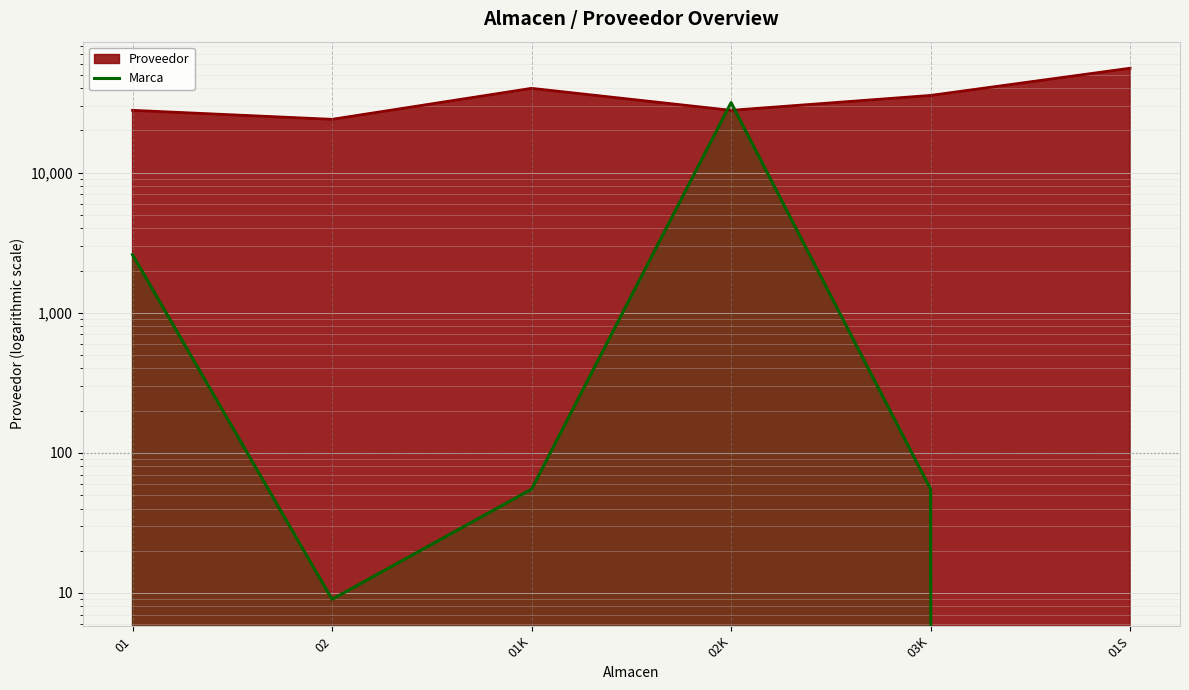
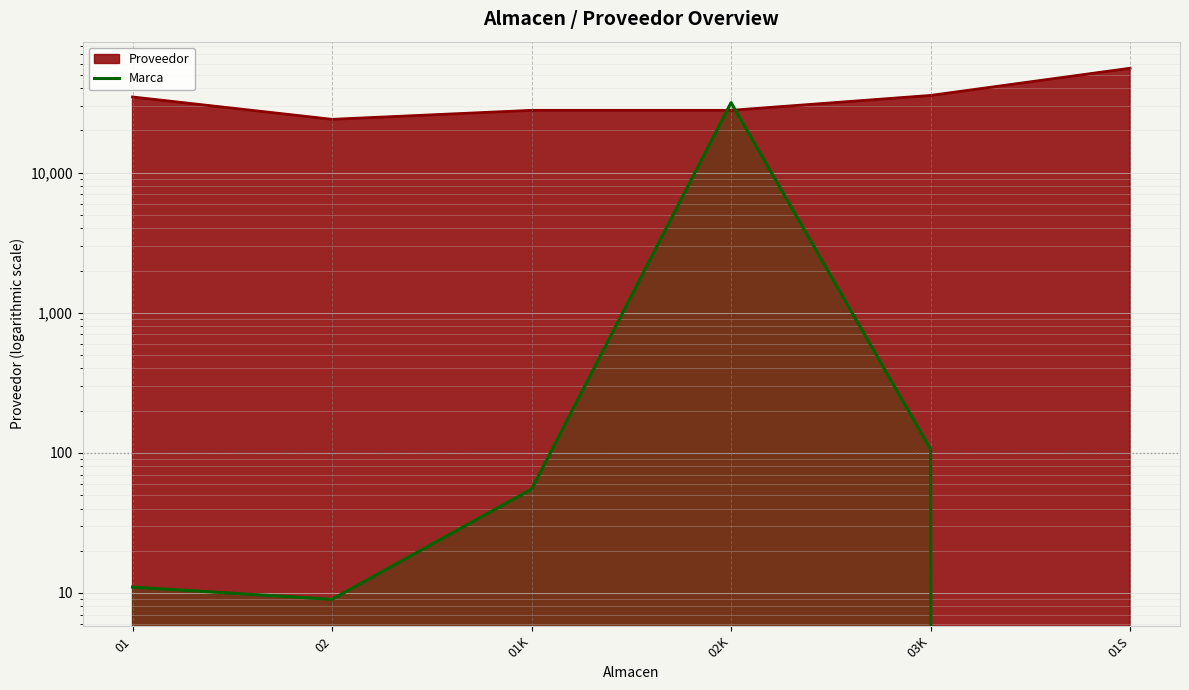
Proveedor, 01: 28,000 -> 35,000
Marca, 01: 2,600 -> 11
Proveedor, 01K: 40,000 -> 28,000
Marca, 03K: 55 -> 110
